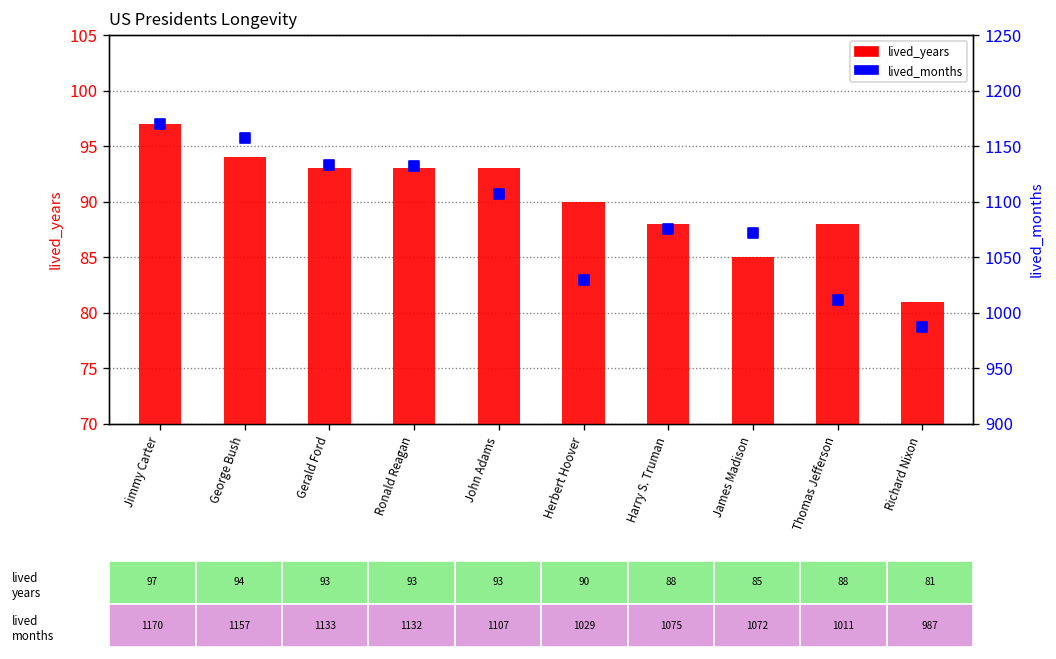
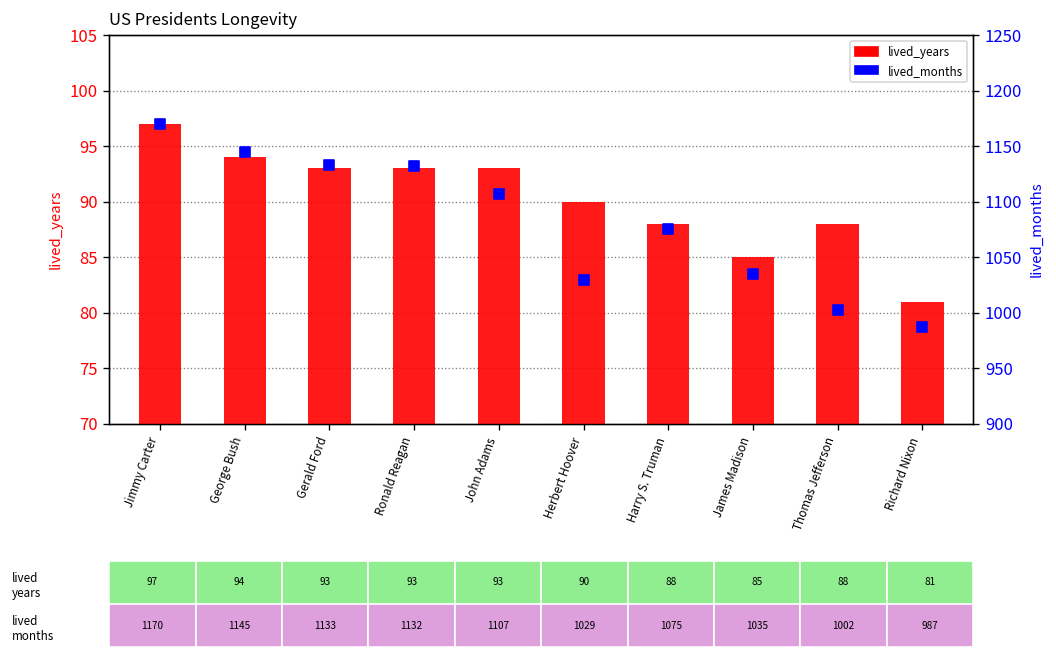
lived_months, George Bush: 1157 -> 1145
lived_months, James Madison: 1072 -> 1035
lived_months, Thomas Jefferson: 1011 -> 1002
